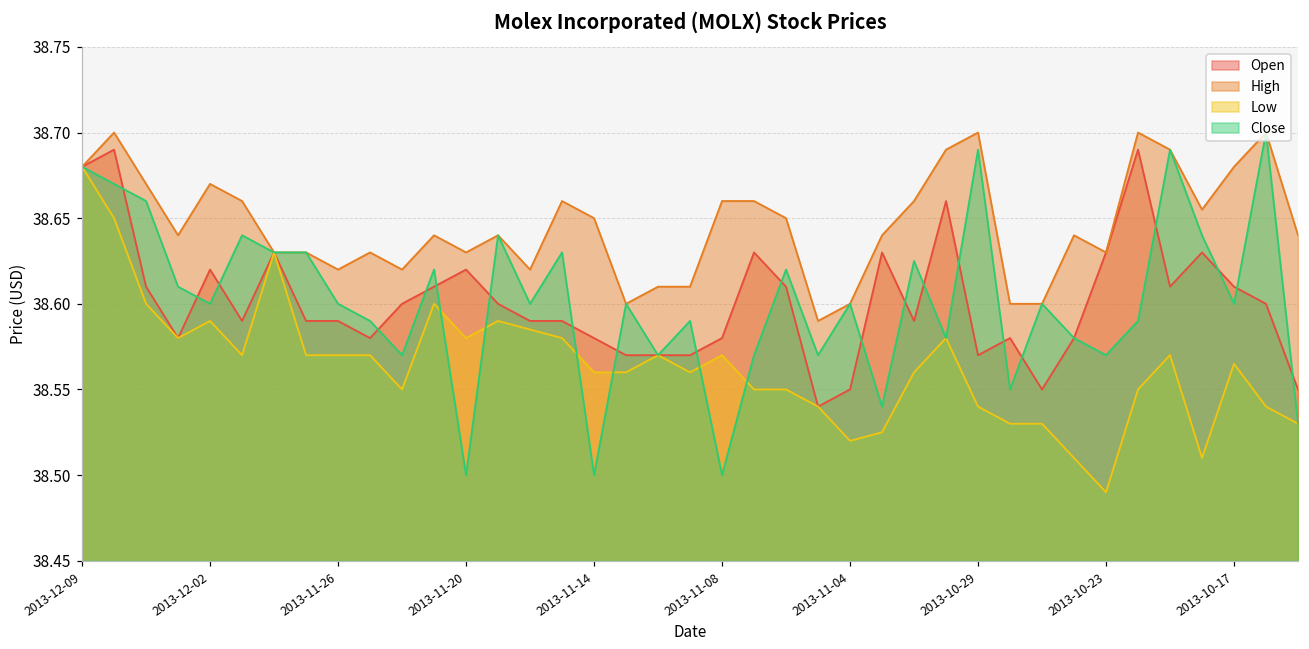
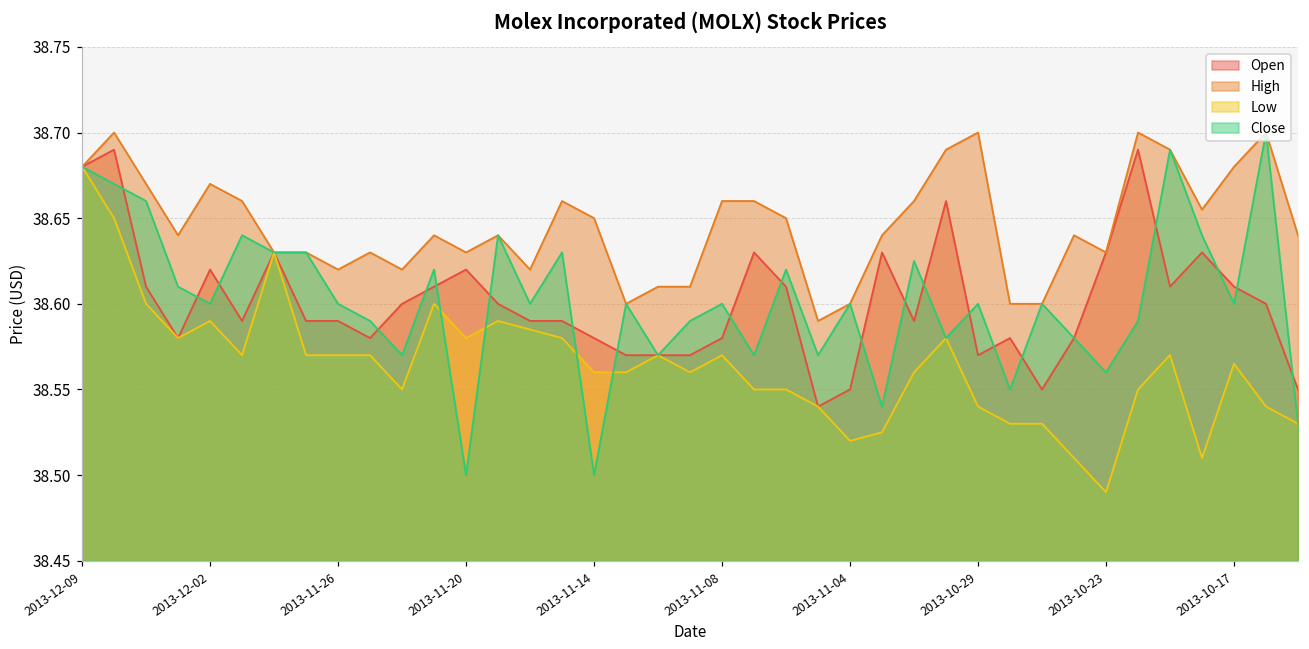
Close, 2013-11-08: 38.5 -> 38.6
Close, 2013-10-29: 38.69 -> 38.60
Close, 2013-10-23: 38.57 -> 38.56
